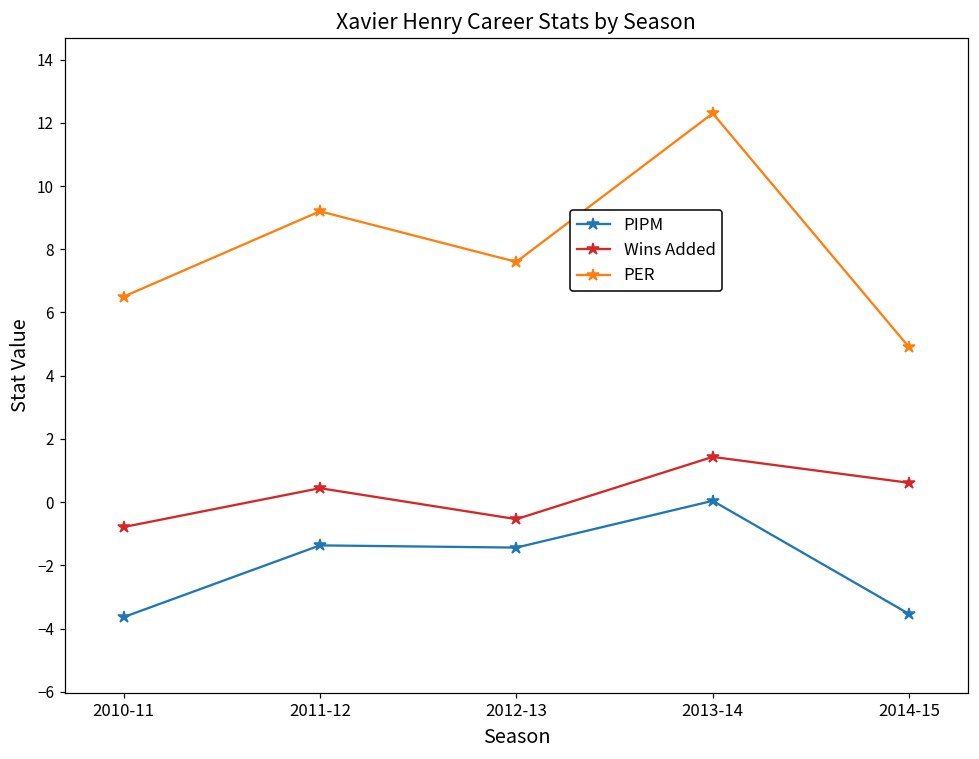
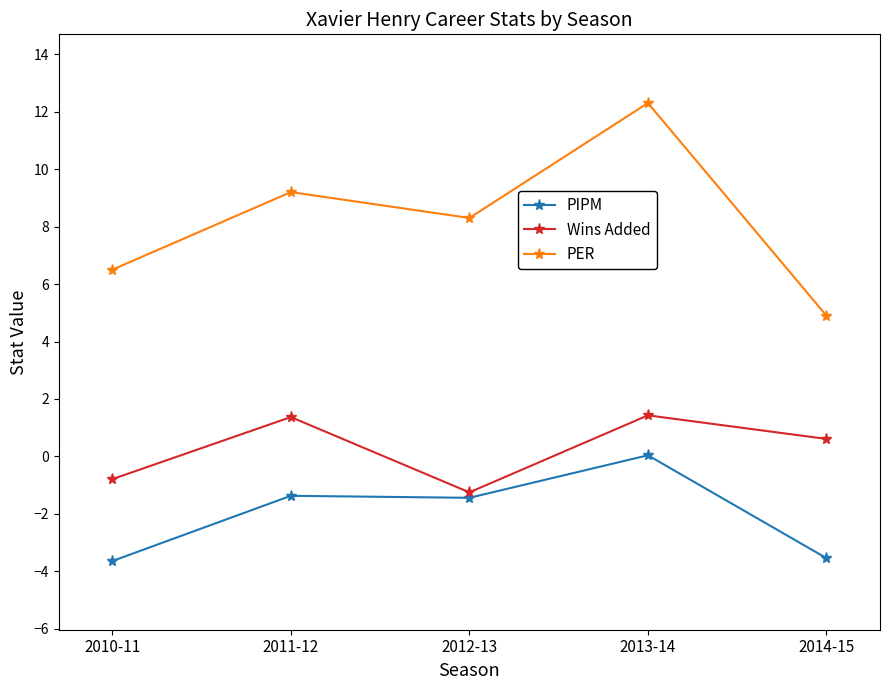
Wins Added, 2011-12: 0.4 -> 1.4
Wins Added, 2012-13: -0.5 -> -1.3
PER, 2012-13: 7.6 -> 8.3
